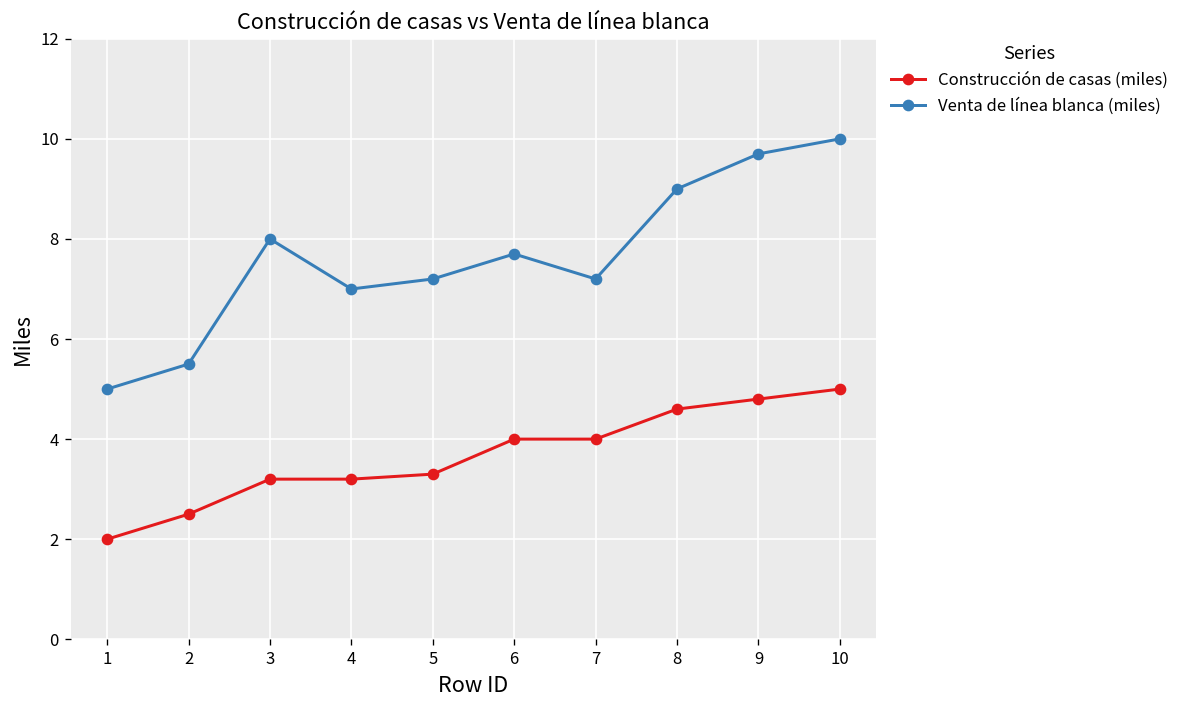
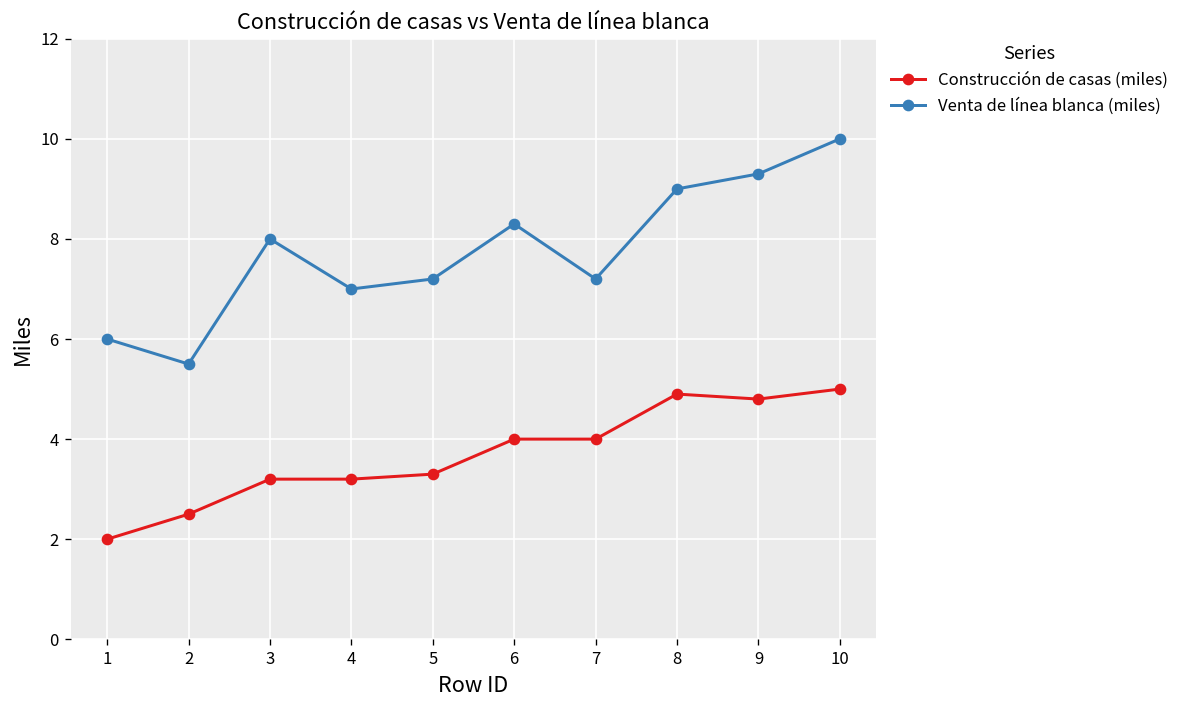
Venta de línea blanca (miles), 1: 5 -> 6
Venta de línea blanca (miles), 6: 7.7 -> 8.3
Construcción de casas (miles), 8: 4.6 -> 4.9
Venta de línea blanca (miles), 9: 9.7 -> 9.3
